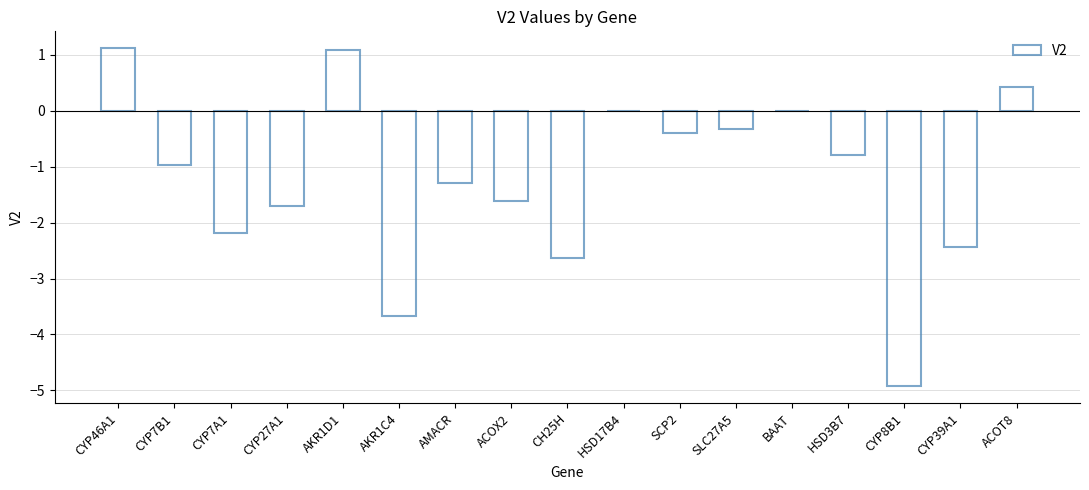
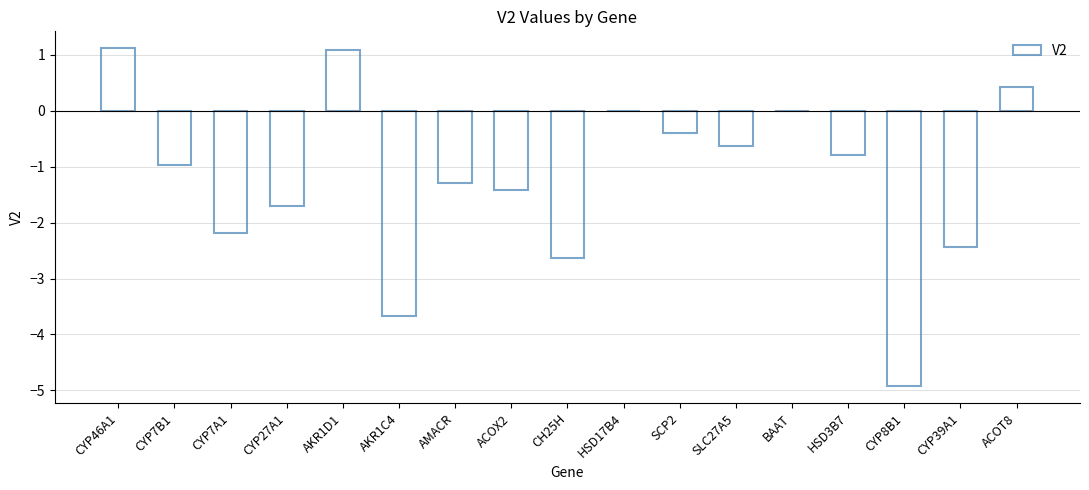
ACOX2: -1.6 -> -1.4
SLC27A5: -0.3 -> -0.6
